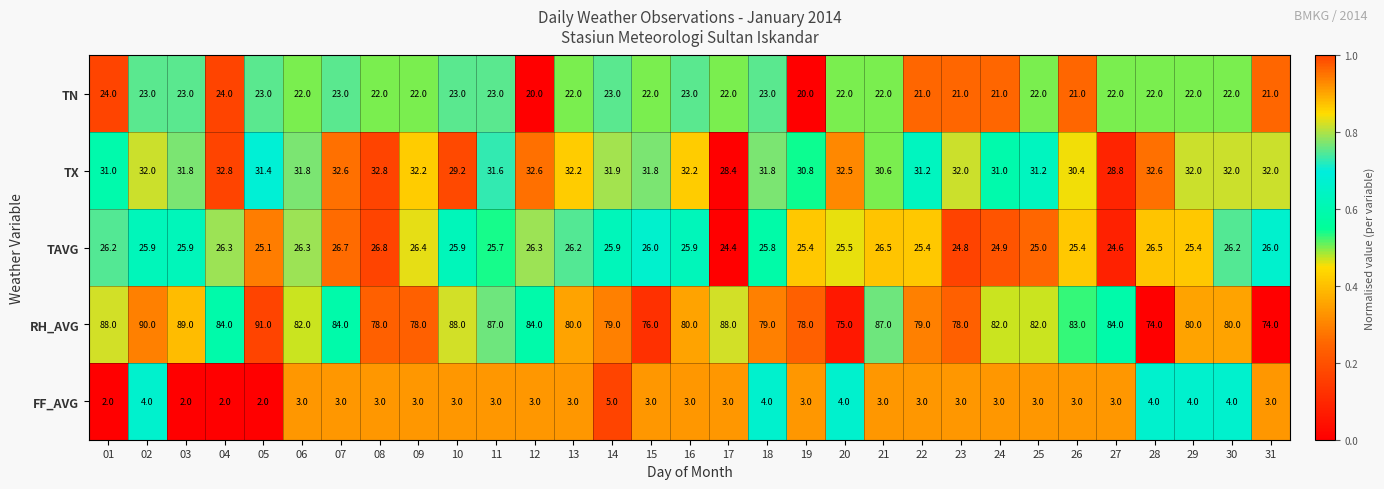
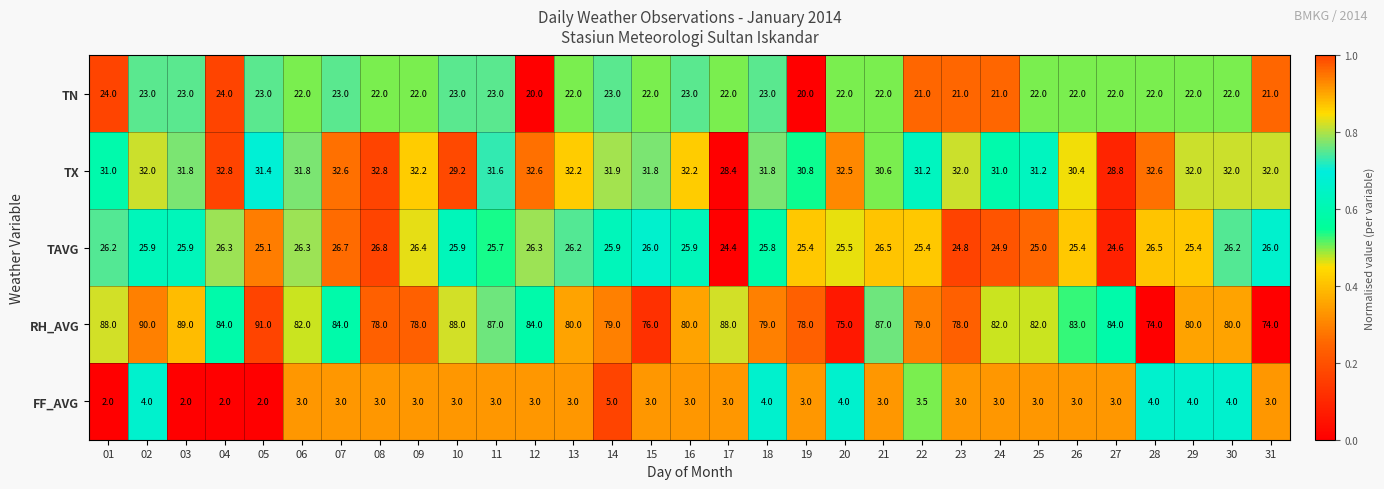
TN, 26: 21.0 -> 22.0
FF_AVG, 22: 3.0 -> 3.5
